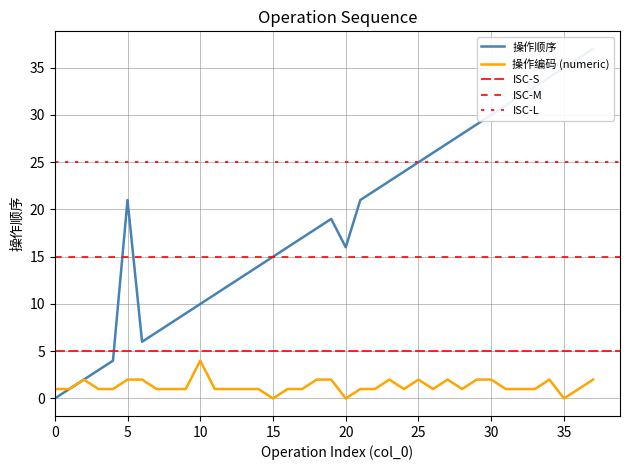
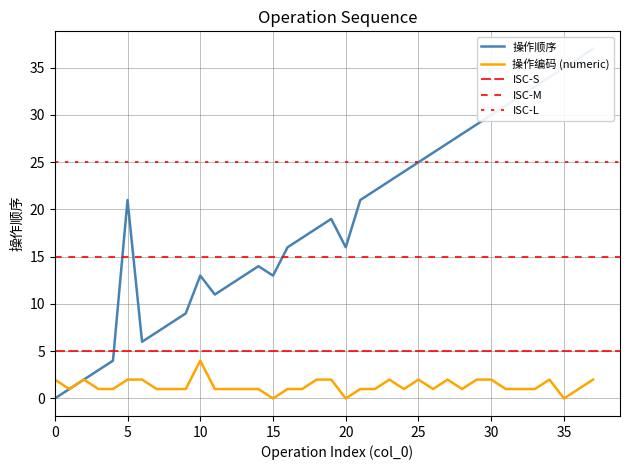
操作编码 (numeric), 0: 1 -> 2
操作顺序, 10: 10 -> 13
操作顺序, 15: 15 -> 13
